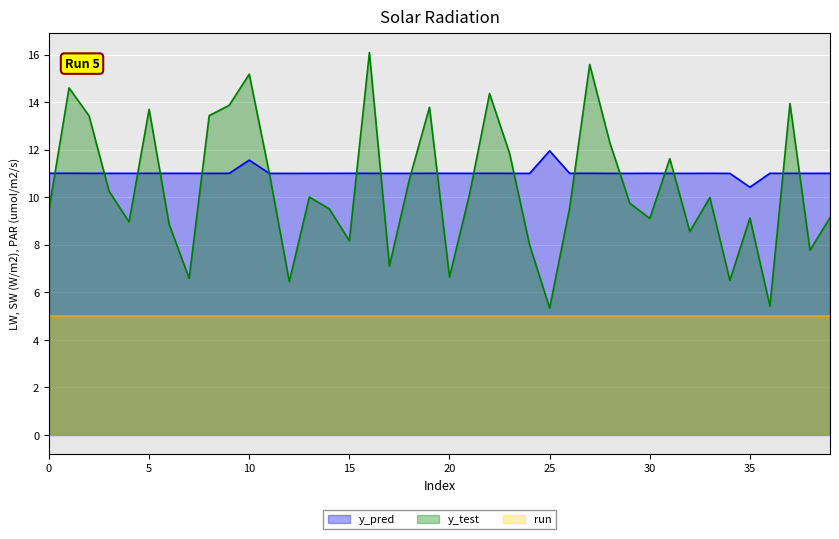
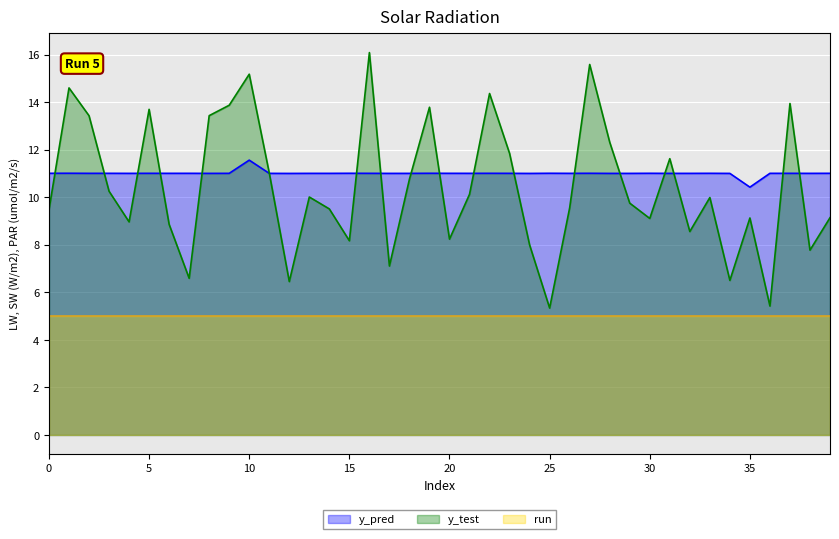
y_test, 20: 6.6 -> 8.2
y_pred, 25: 11.9 -> 11.0
